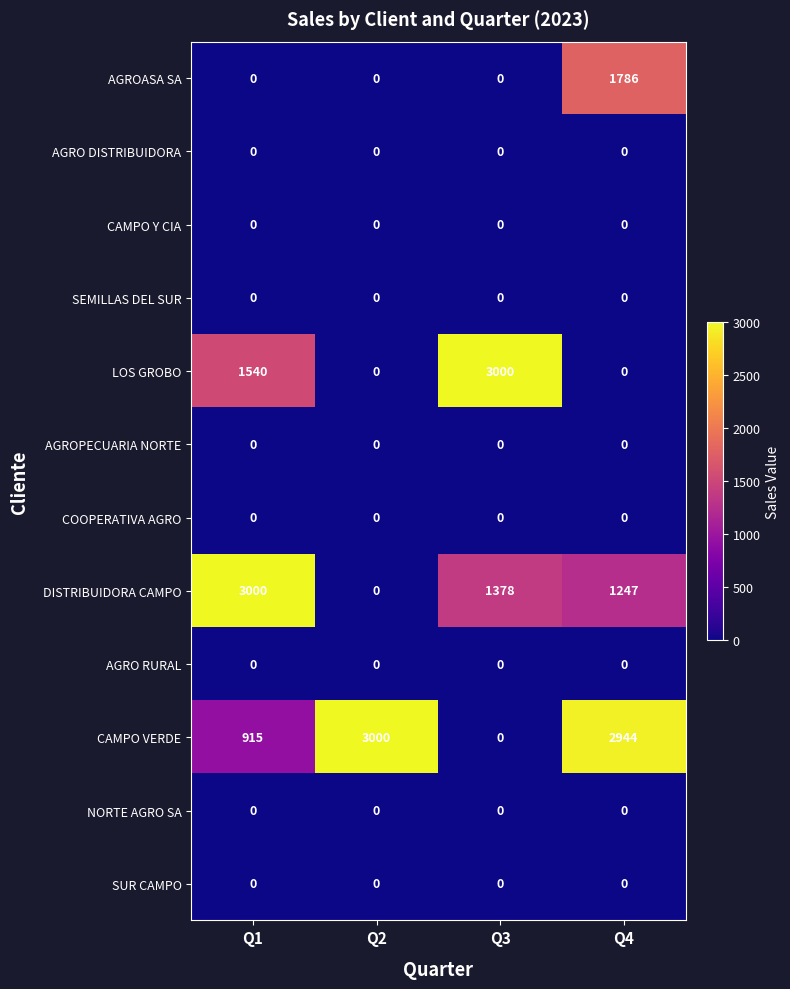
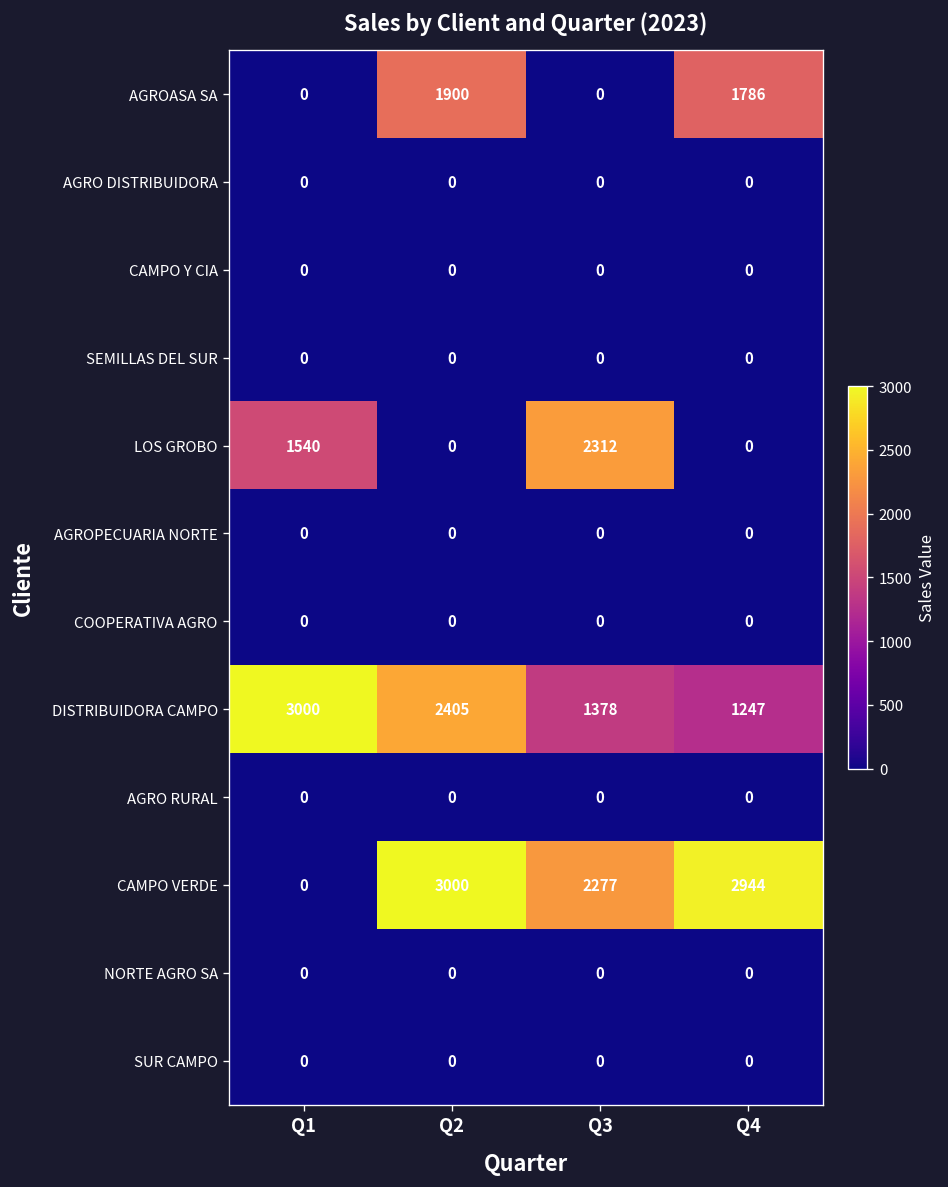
AGROASA SA, Q2: 0 -> 1900
LOS GROBO, Q3: 3000 -> 2312
DISTRIBUIDORA CAMPO, Q2: 0 -> 2405
CAMPO VERDE, Q1: 915 -> 0
CAMPO VERDE, Q3: 0 -> 2277
